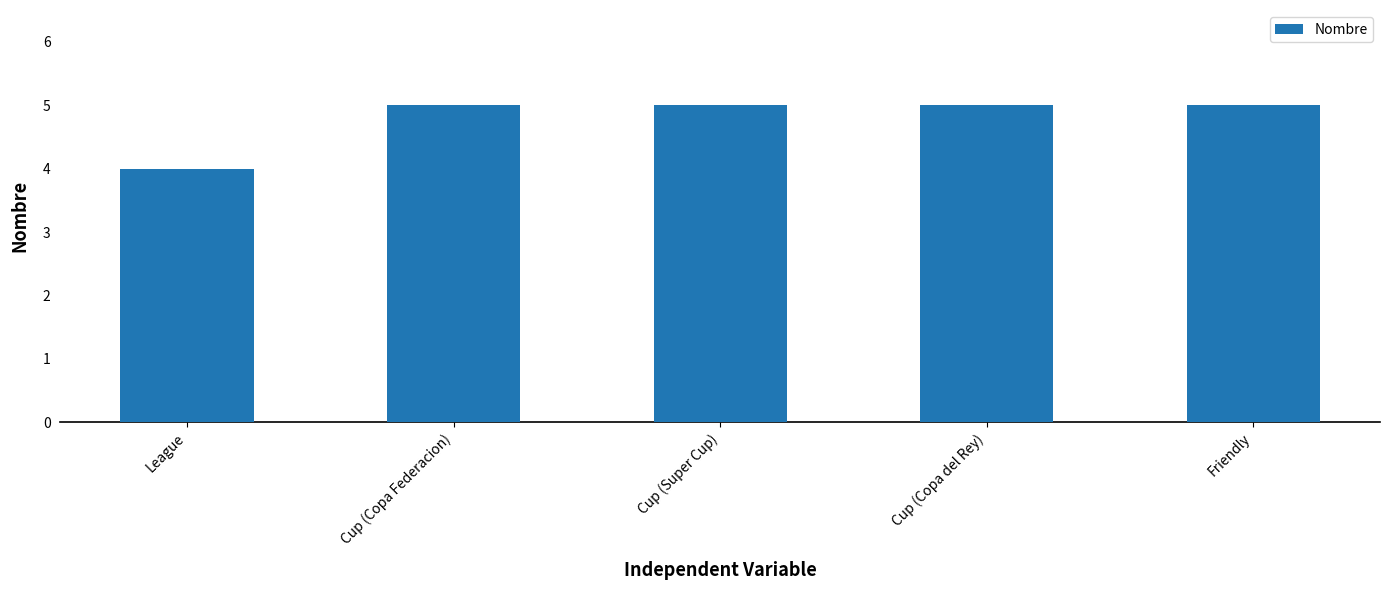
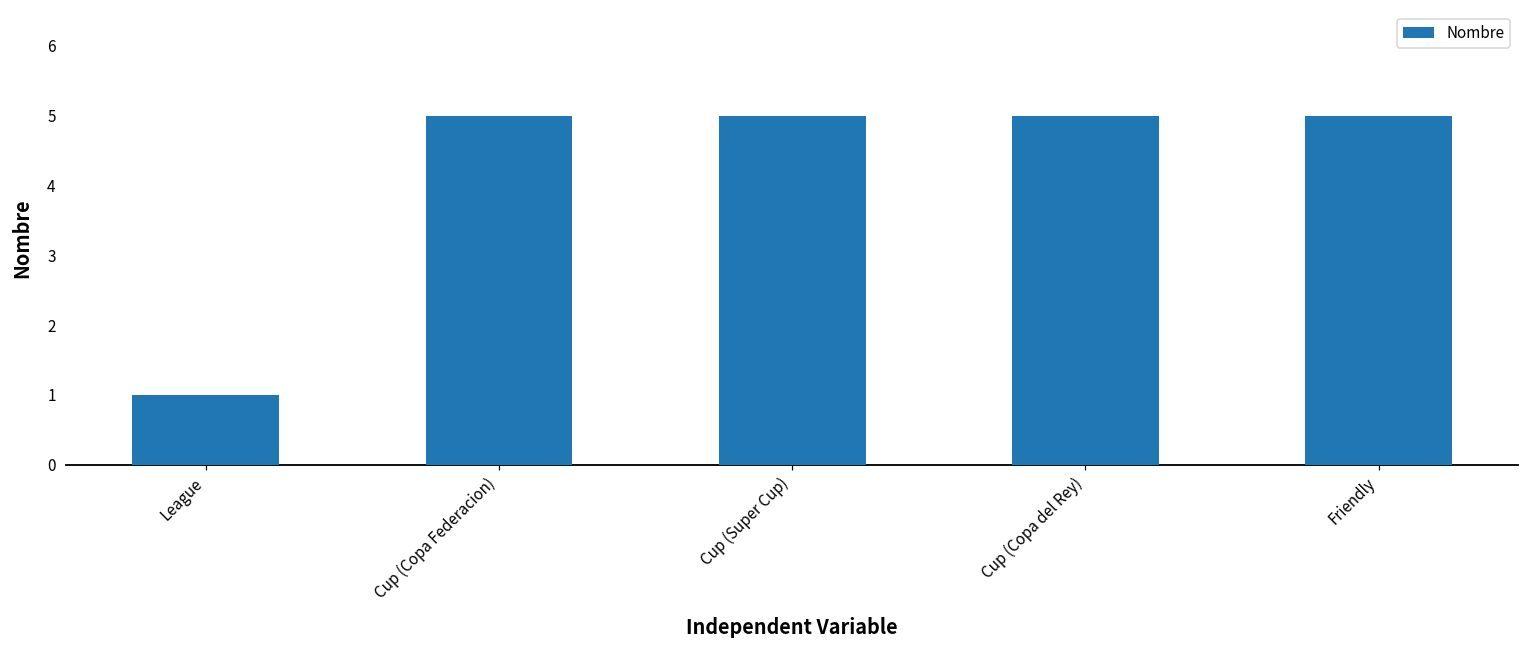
League: 4 -> 1
